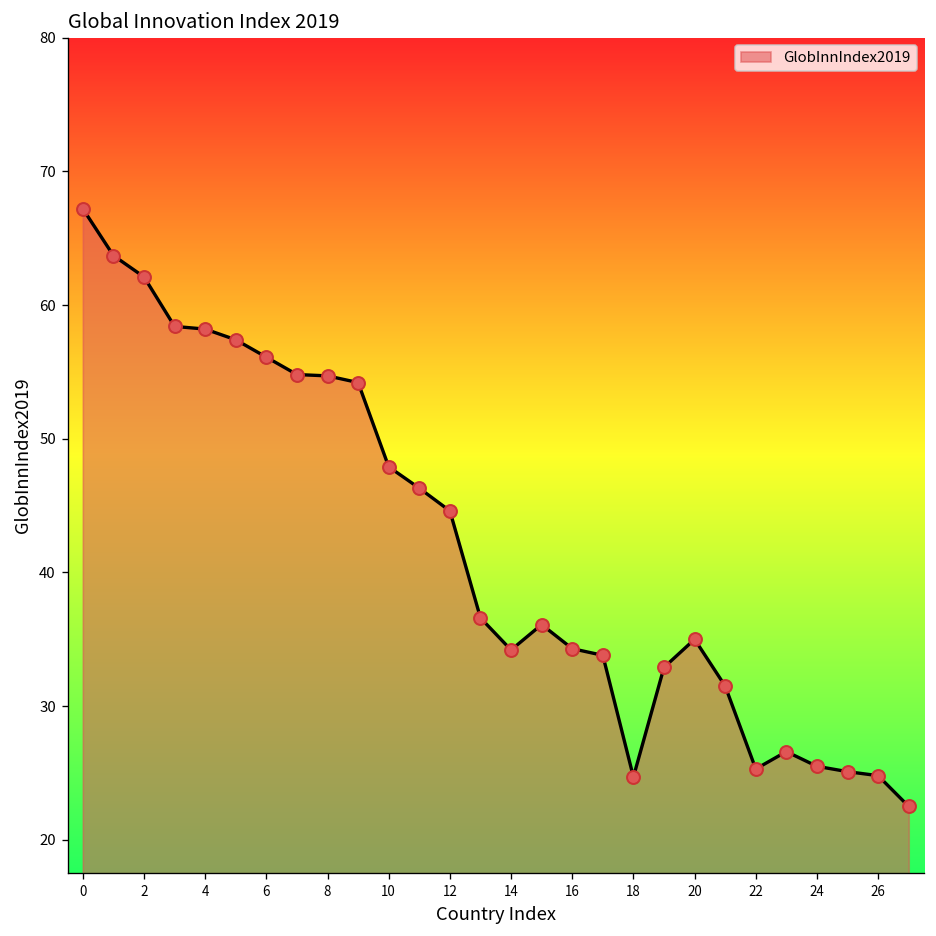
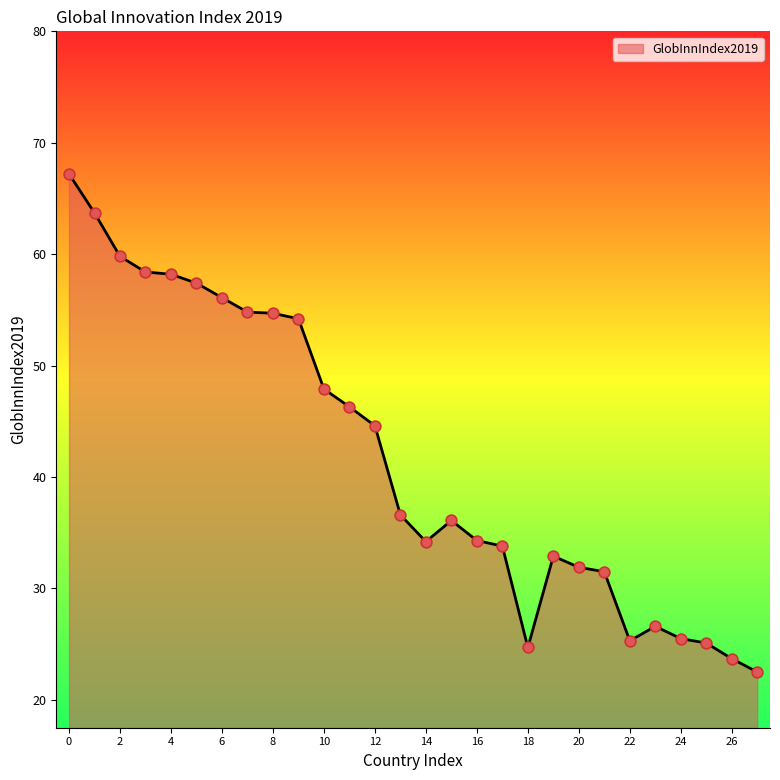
2: 62.1 -> 59.8
20: 35.0 -> 31.9
26: 24.8 -> 23.7
